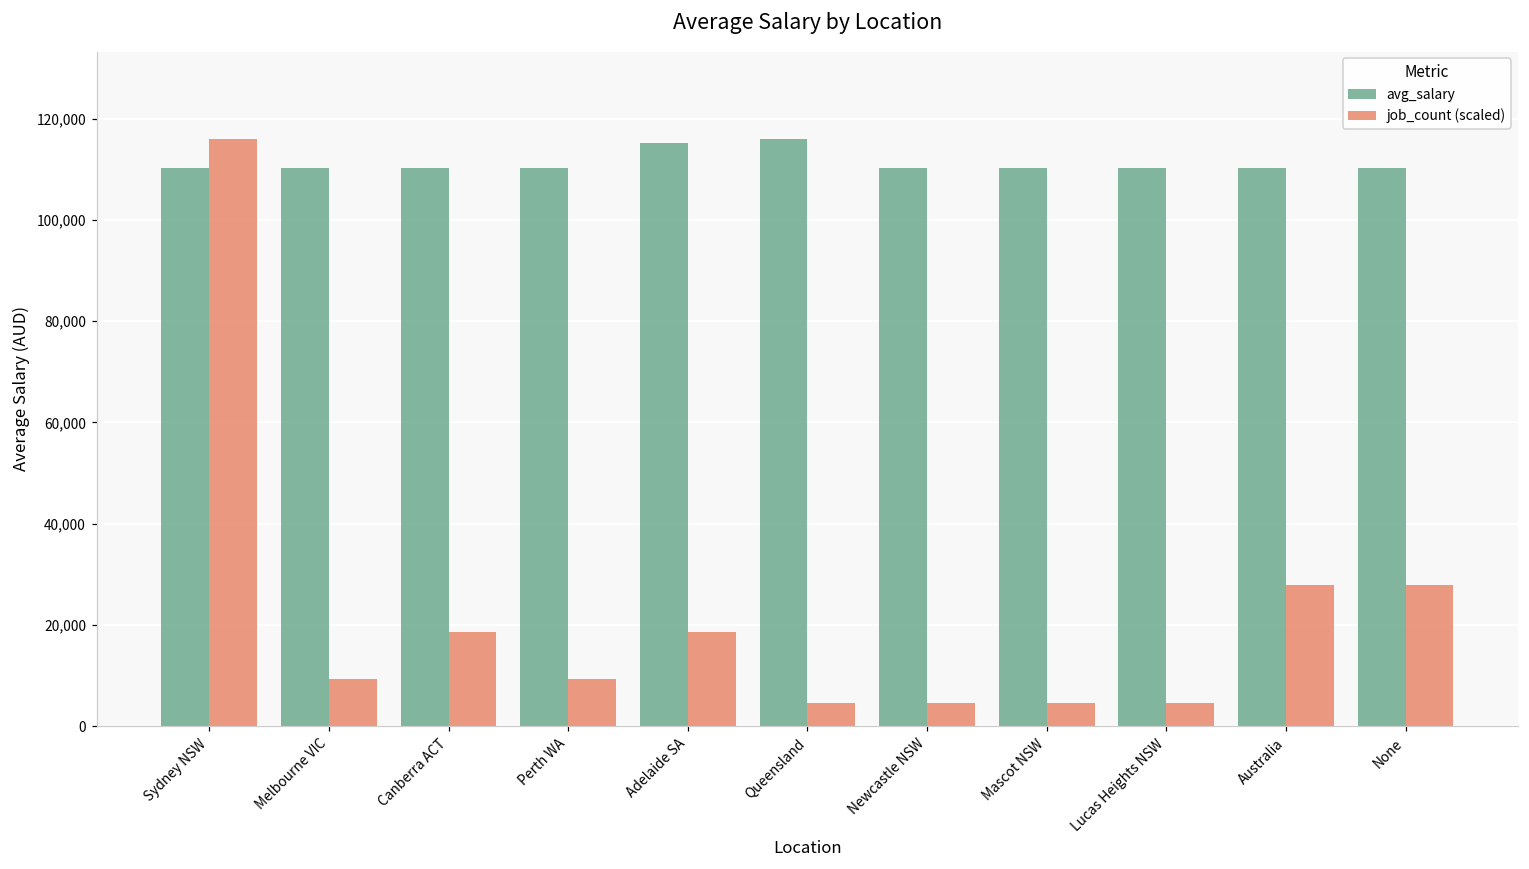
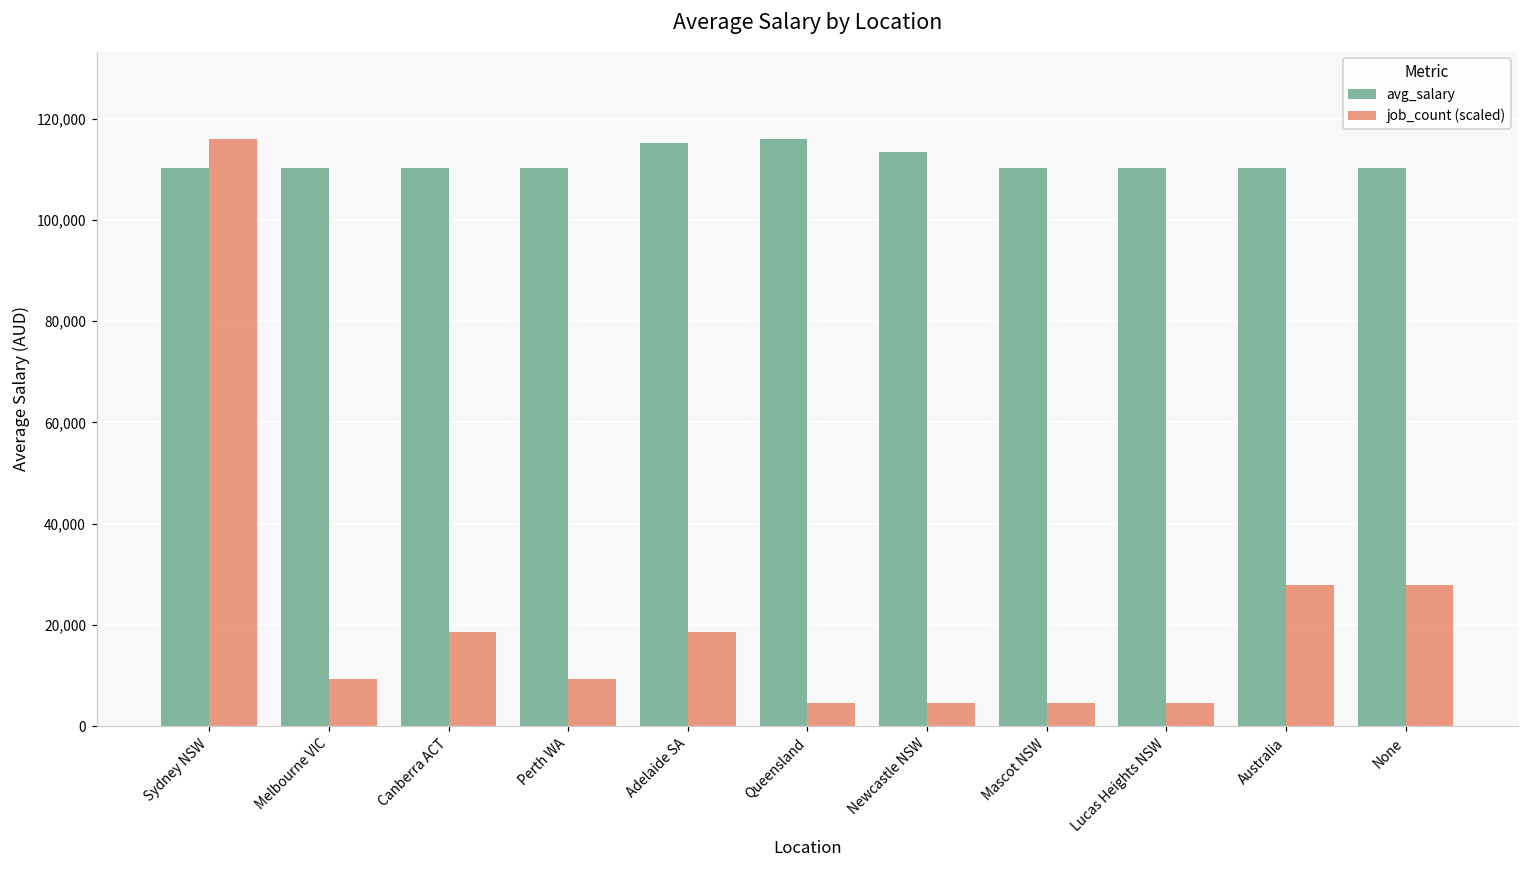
avg_salary, Newcastle NSW: 110,000 -> 113,000
